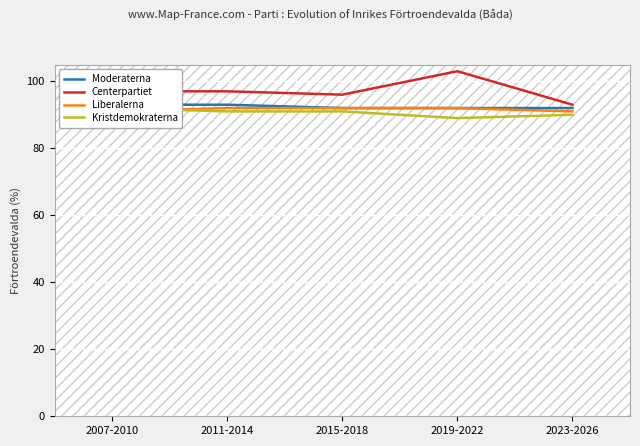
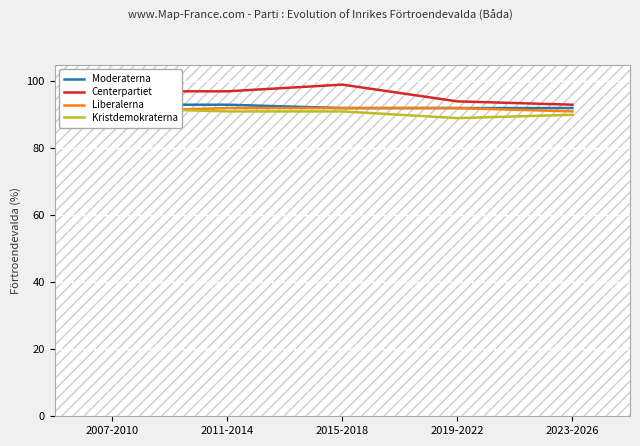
Centerpartiet, 2015-2018: 96 -> 99
Centerpartiet, 2019-2022: 103 -> 94
